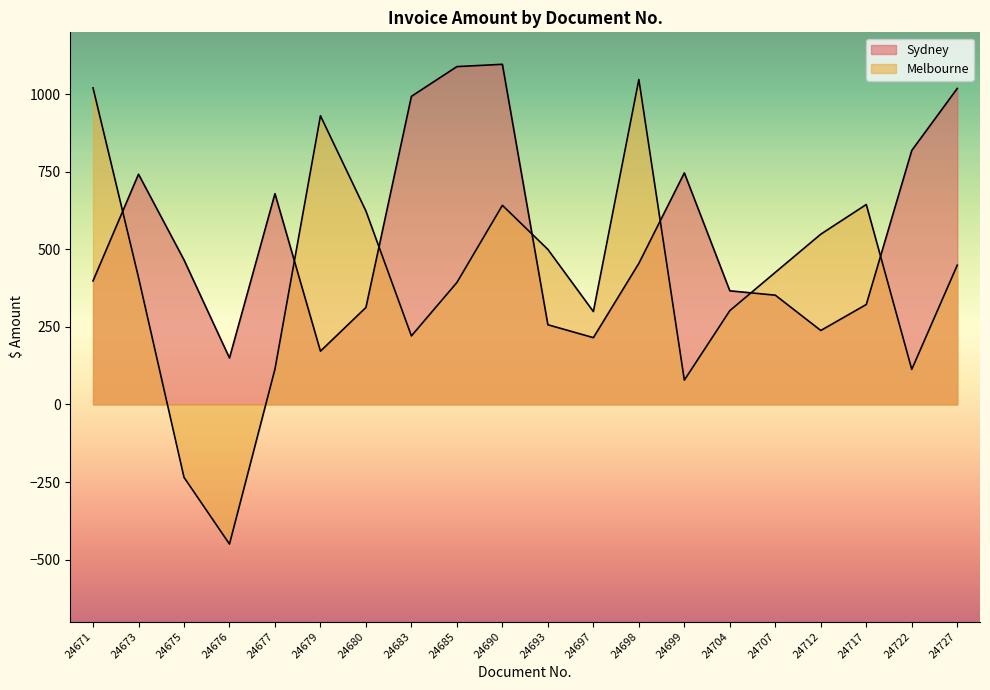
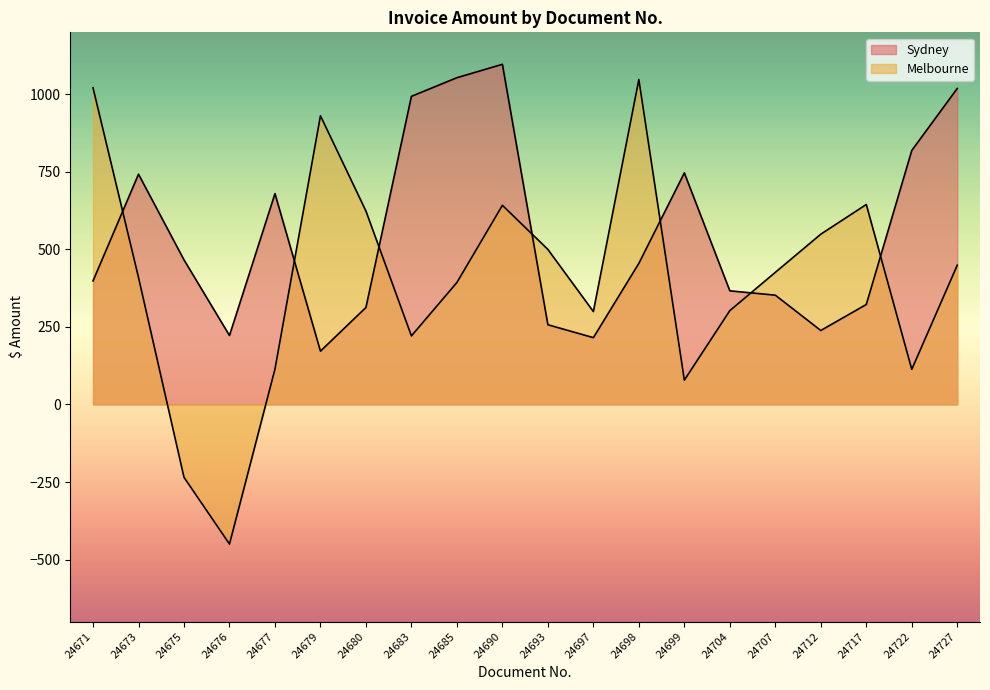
Sydney, 24676: 150 -> 220
Sydney, 24685: 1090 -> 1050
